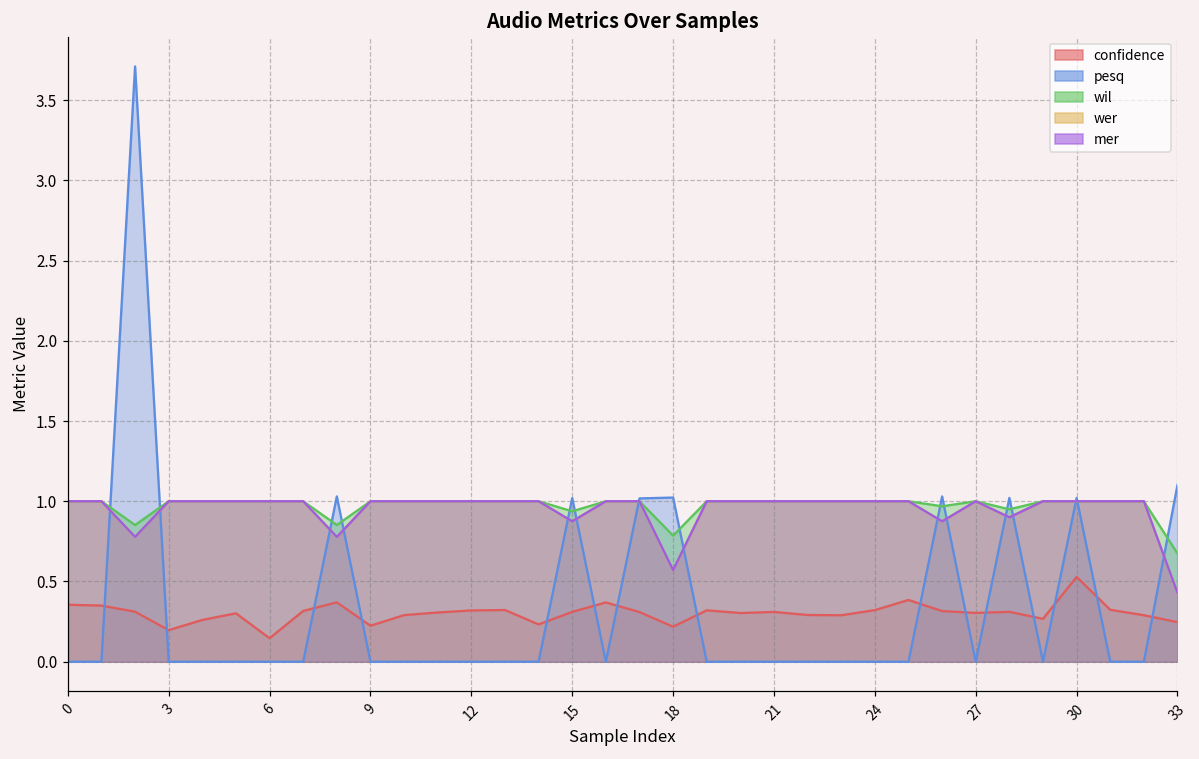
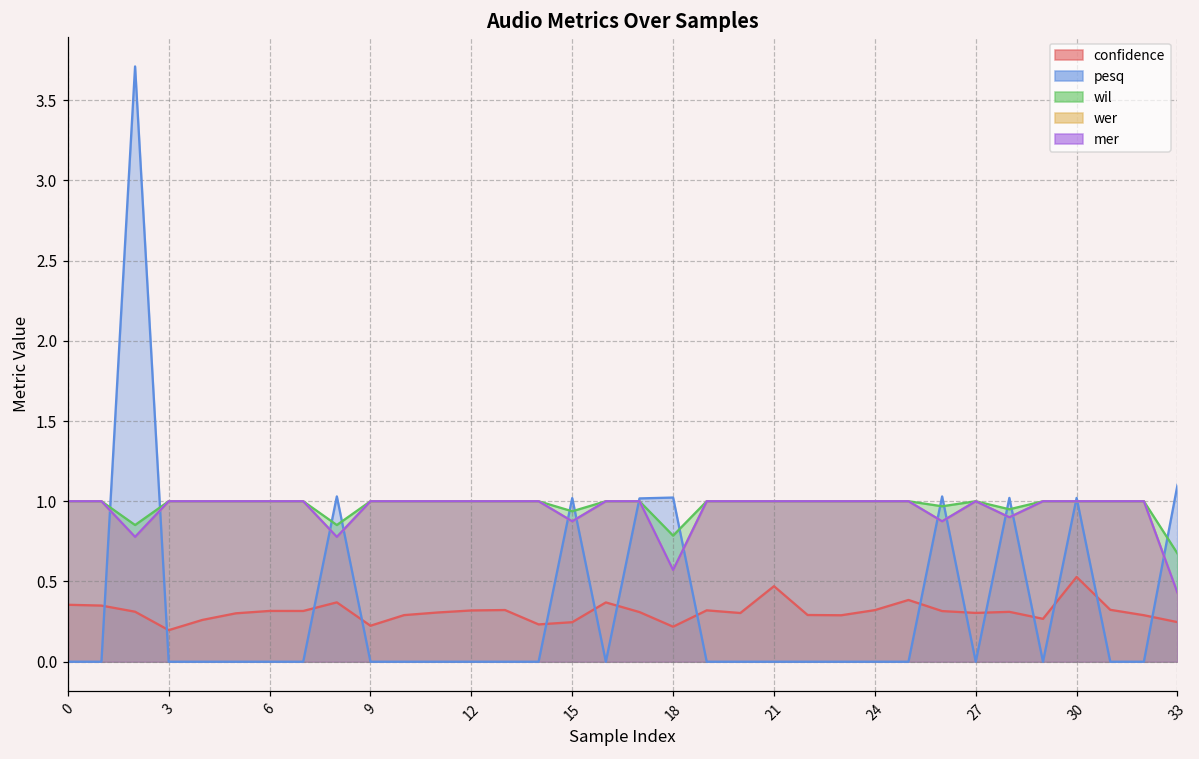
confidence, 6: 0.15 -> 0.32
confidence, 15: 0.31 -> 0.25
confidence, 21: 0.31 -> 0.47
